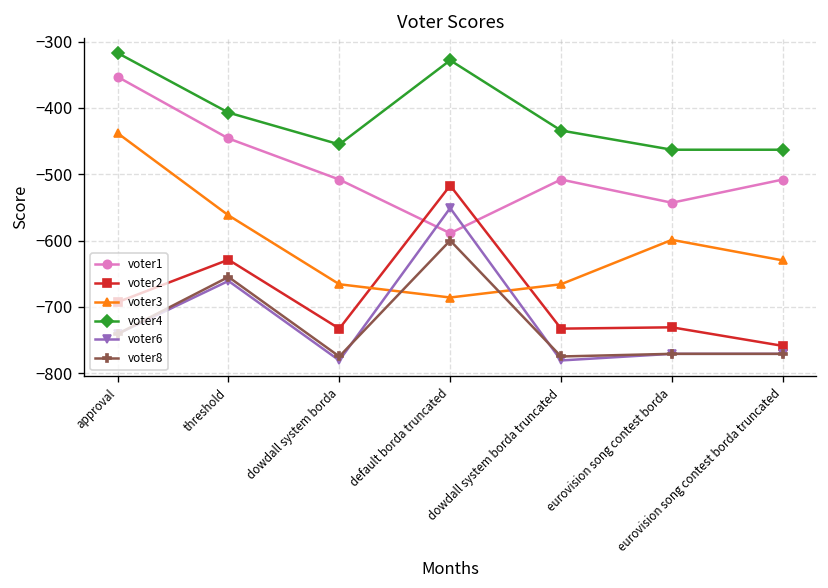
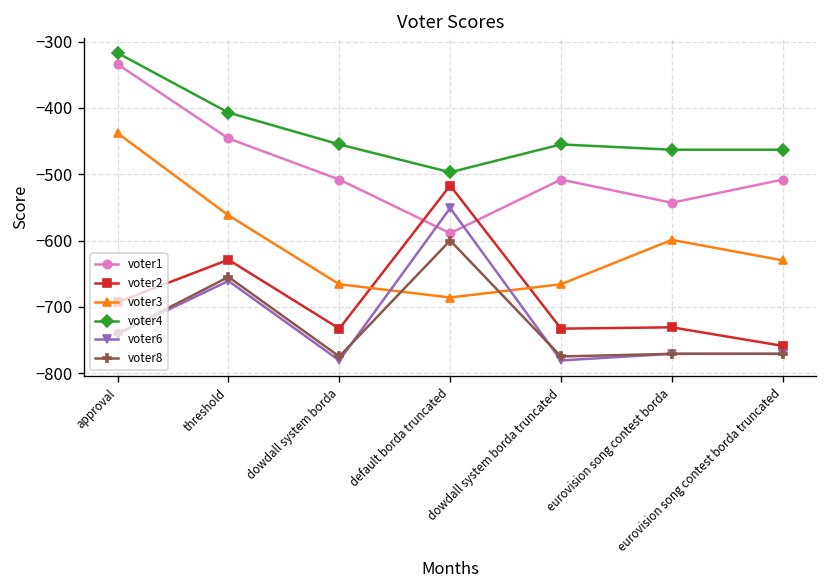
voter1, approval: -350 -> -330
voter4, default borda truncated: -330 -> -500
voter4, dowdall system borda truncated: -430 -> -460
